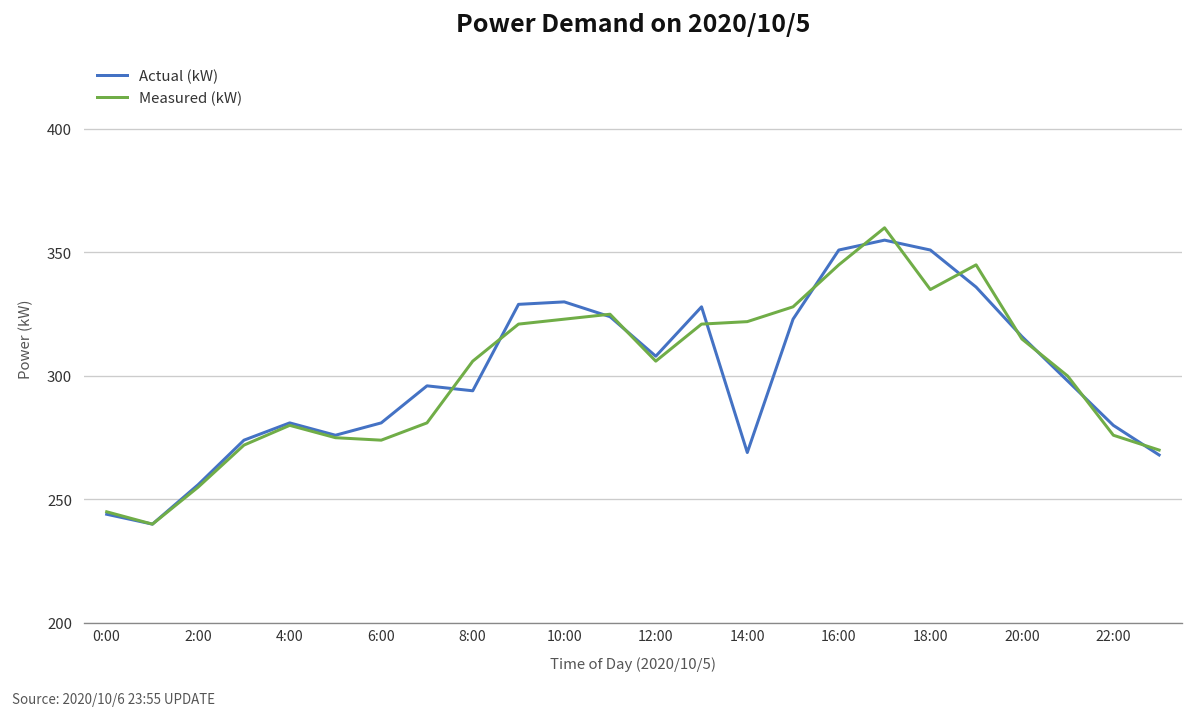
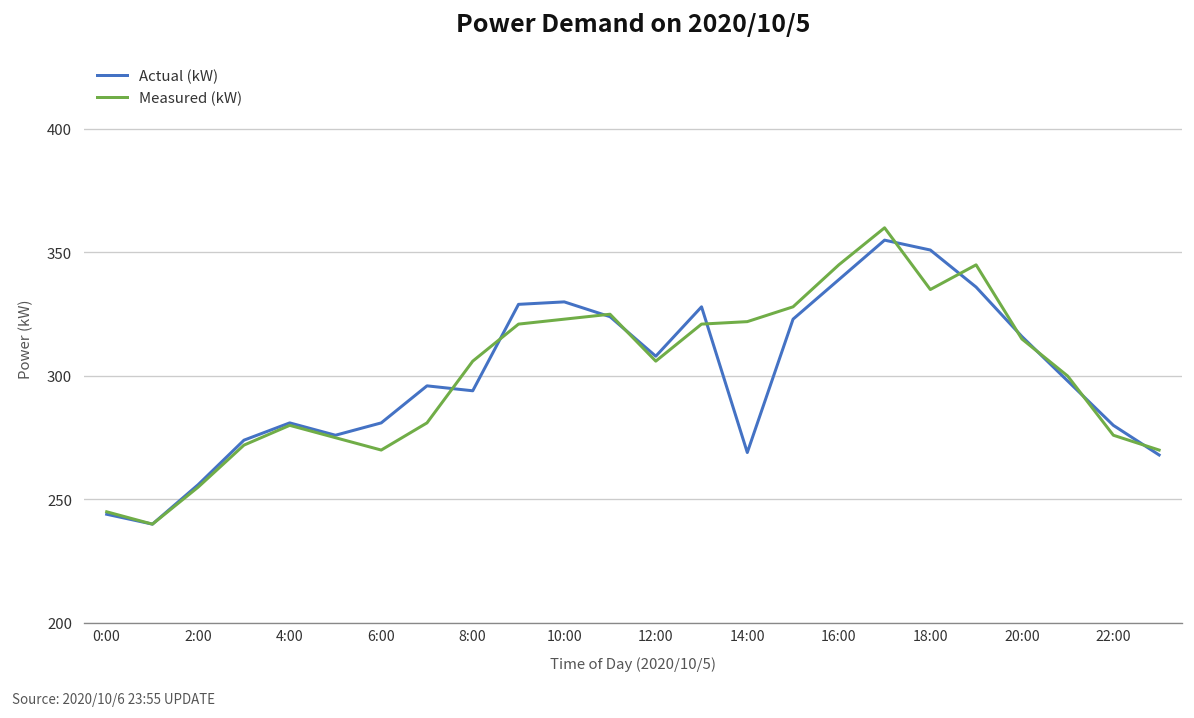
Measured (kW), 6:00: 274 -> 270
Actual (kW), 16:00: 351 -> 339
